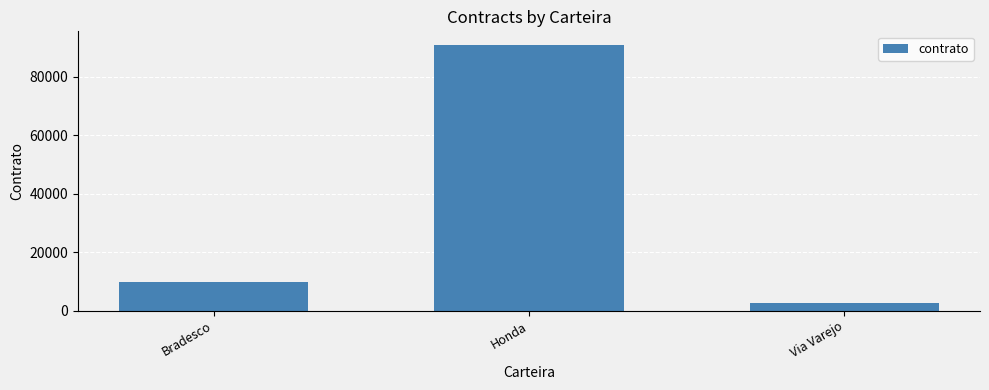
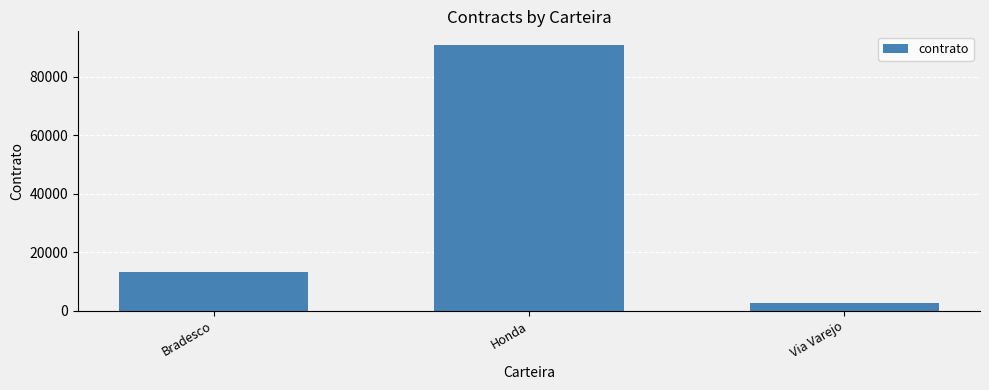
Bradesco: 10000 -> 13000
